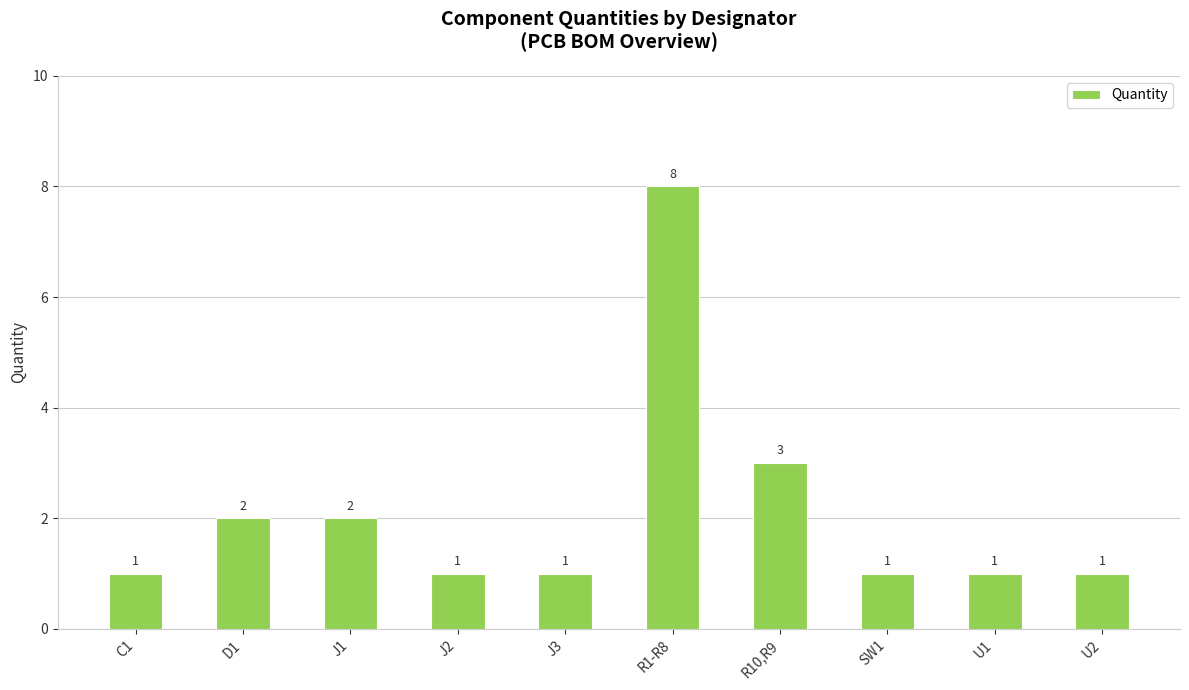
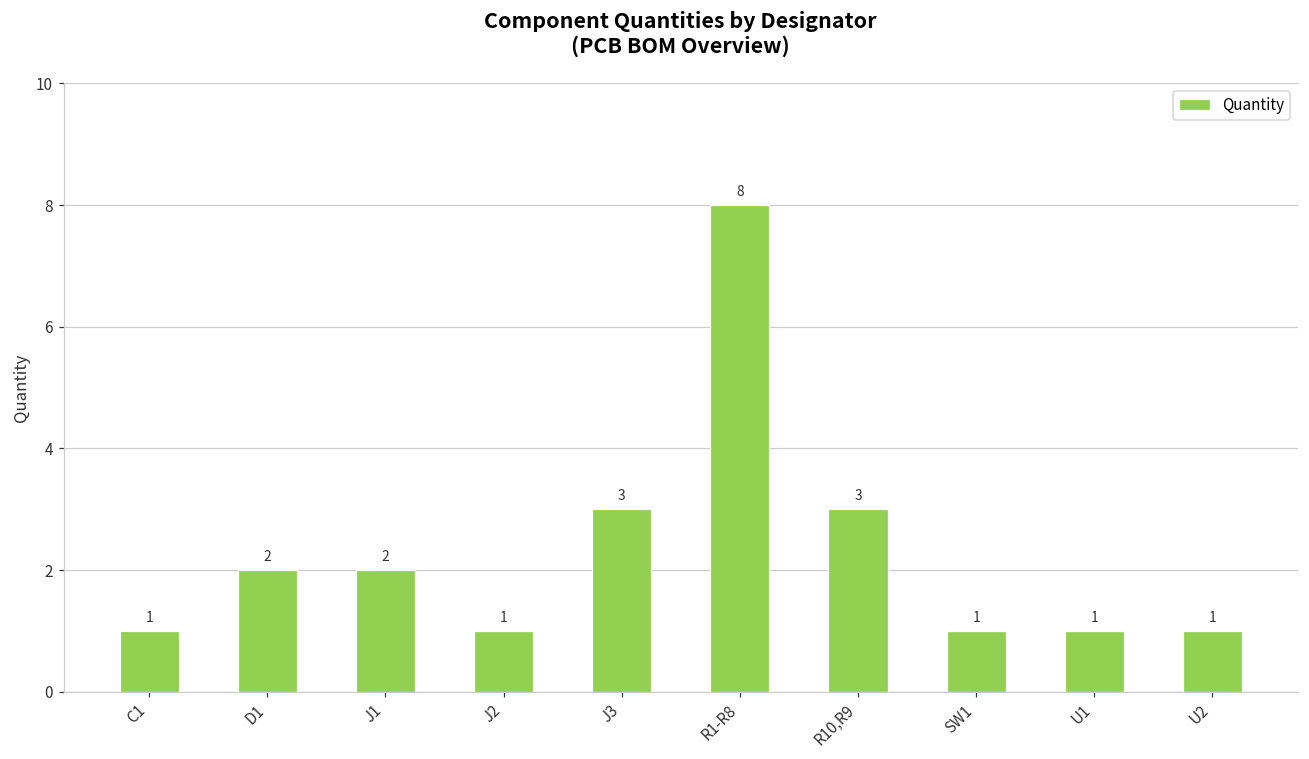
J3: 1 -> 3
